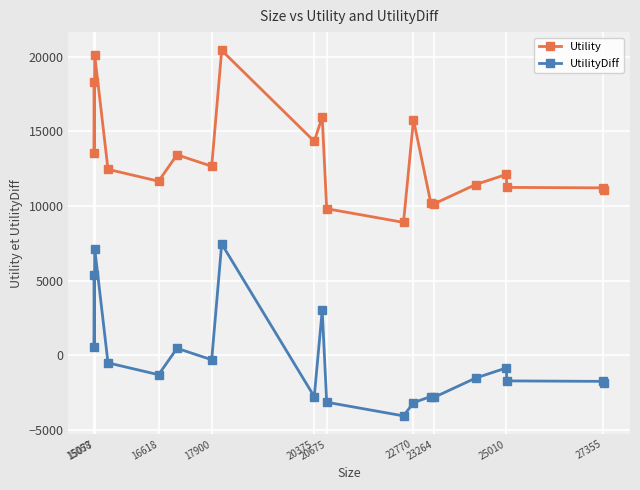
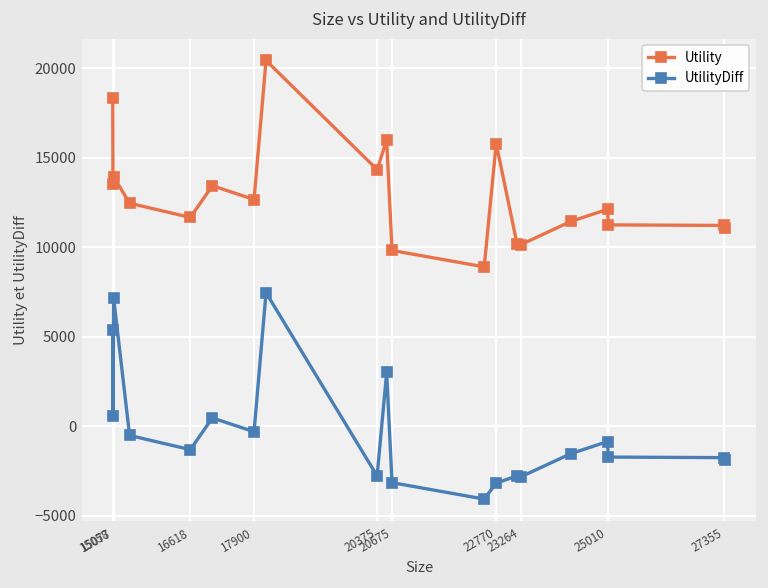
Utility, 15077: 20100 -> 13900
